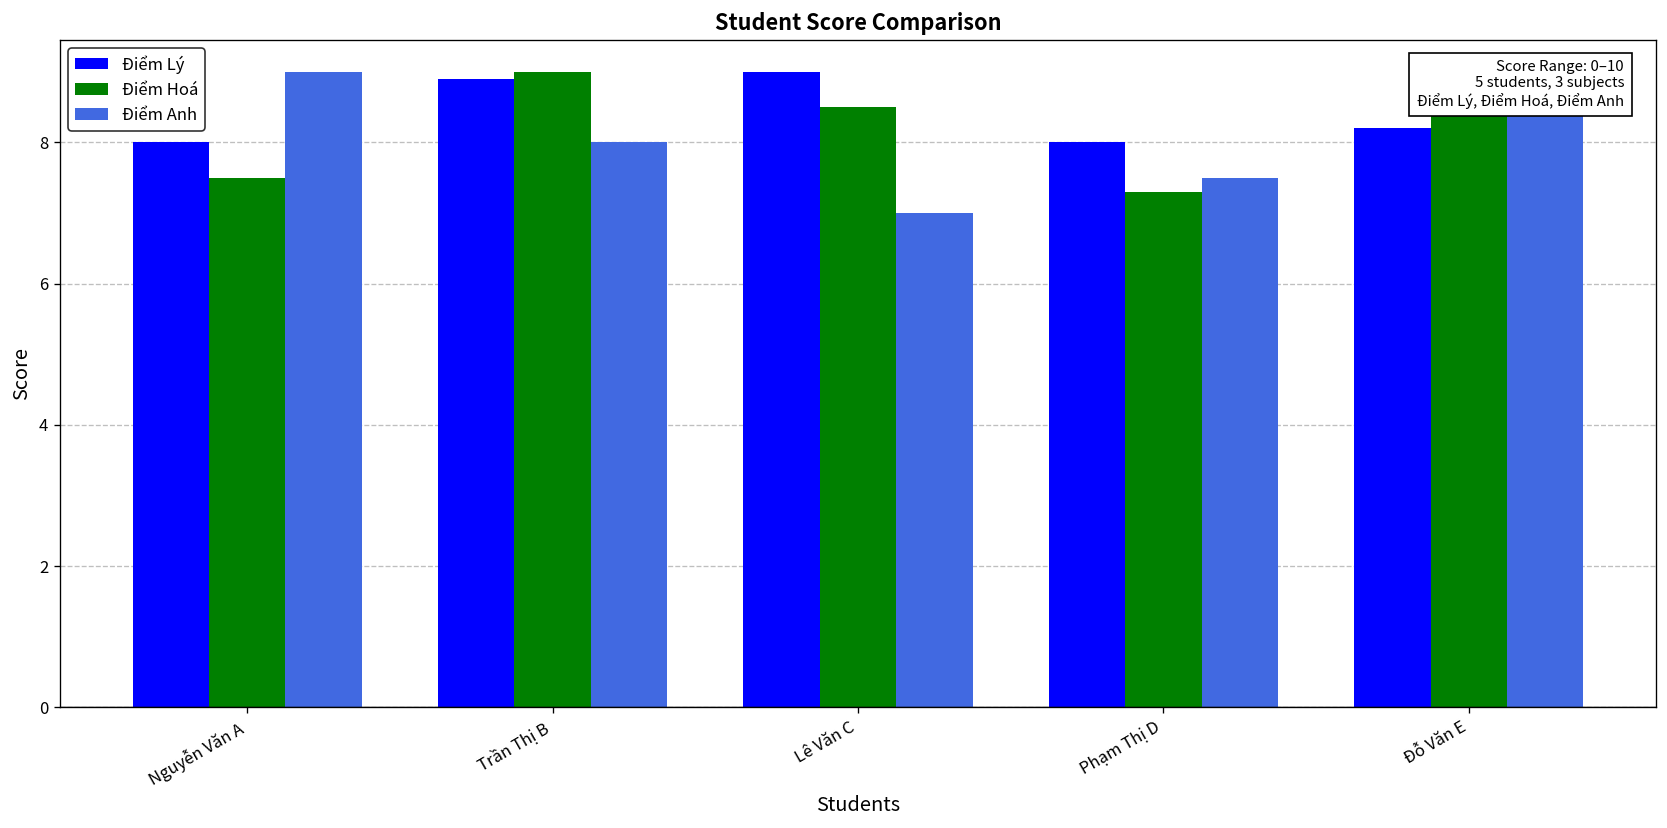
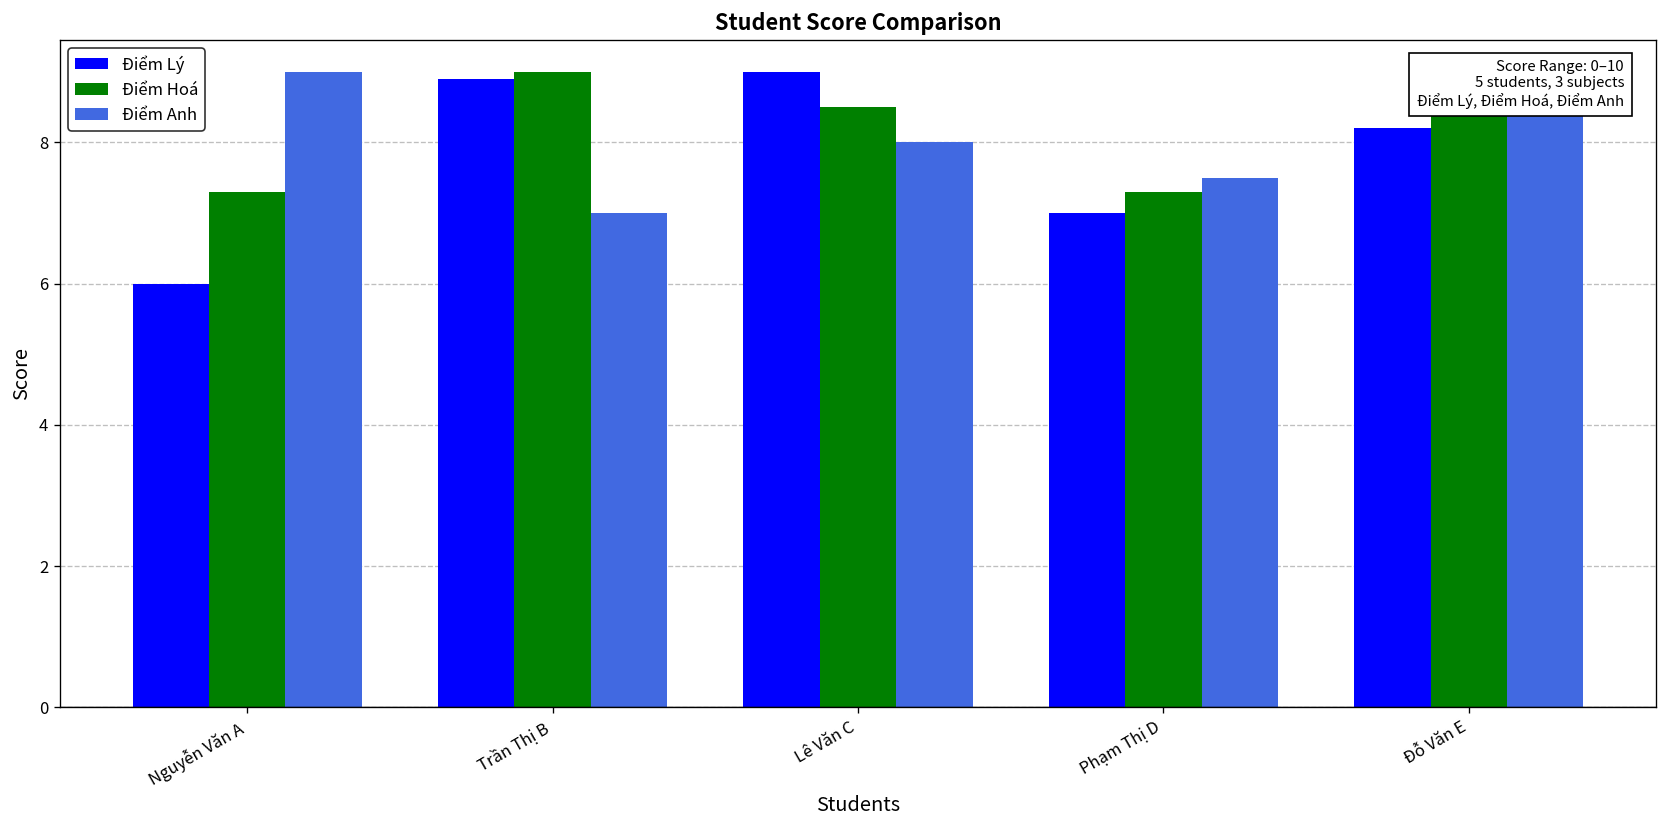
Điểm Lý, Nguyễn Văn A: 8 -> 6
Điểm Hoá, Nguyễn Văn A: 7.5 -> 7.3
Điểm Anh, Trần Thị B: 8 -> 7
Điểm Anh, Lê Văn C: 7 -> 8
Điểm Lý, Phạm Thị D: 8 -> 7
